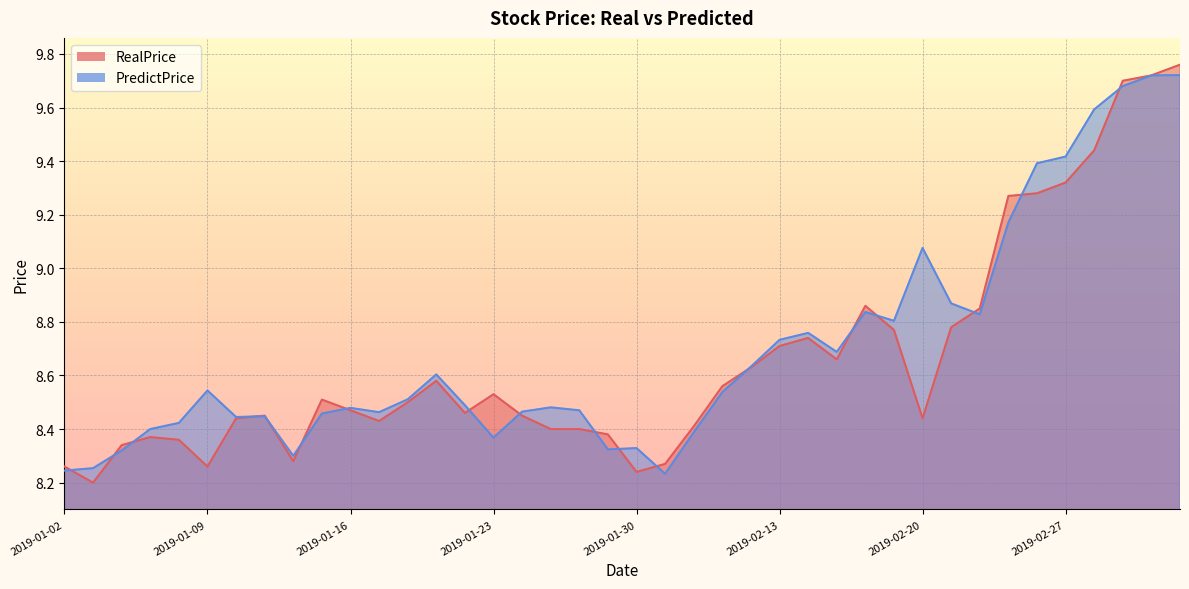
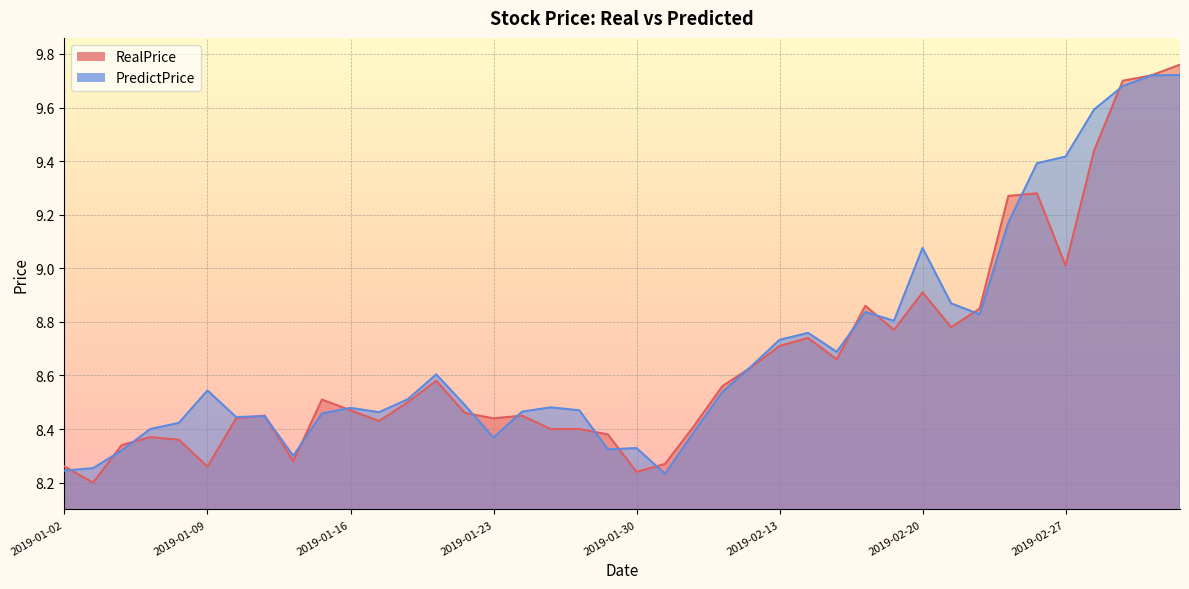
RealPrice, 2019-01-23: 8.53 -> 8.44
RealPrice, 2019-02-20: 8.44 -> 8.91
RealPrice, 2019-02-27: 9.32 -> 9.01
